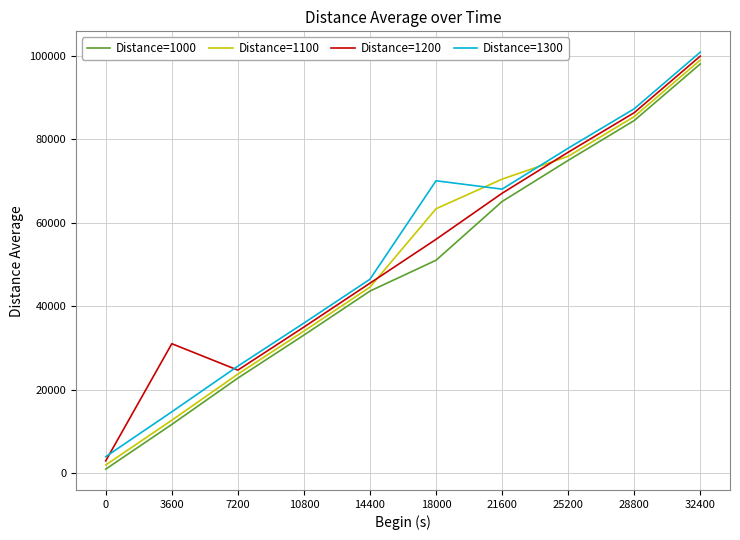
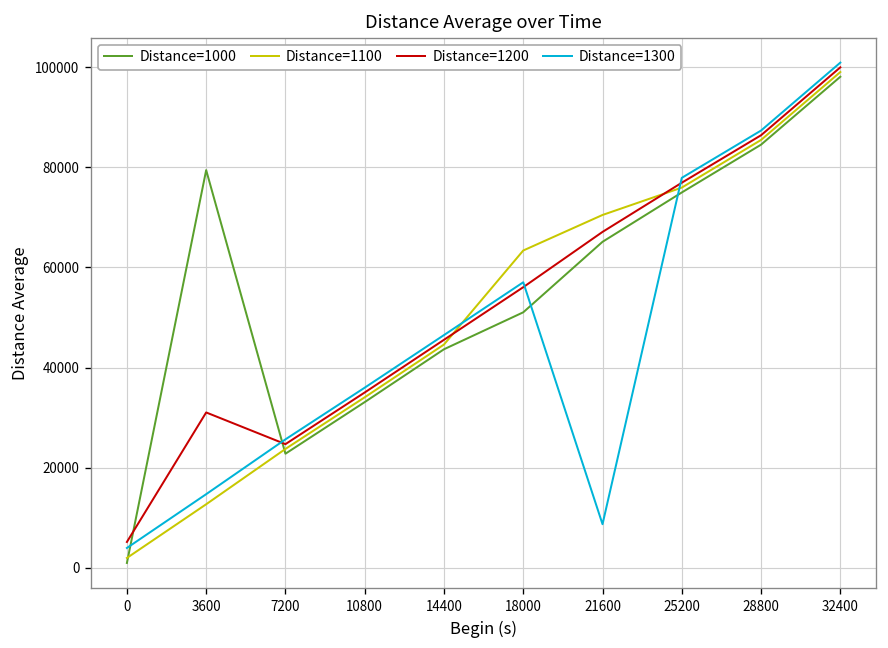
Distance=1200, 0: 3000 -> 5000
Distance=1000, 3600: 12000 -> 79000
Distance=1300, 18000: 70000 -> 57000
Distance=1300, 21600: 68000 -> 9000
